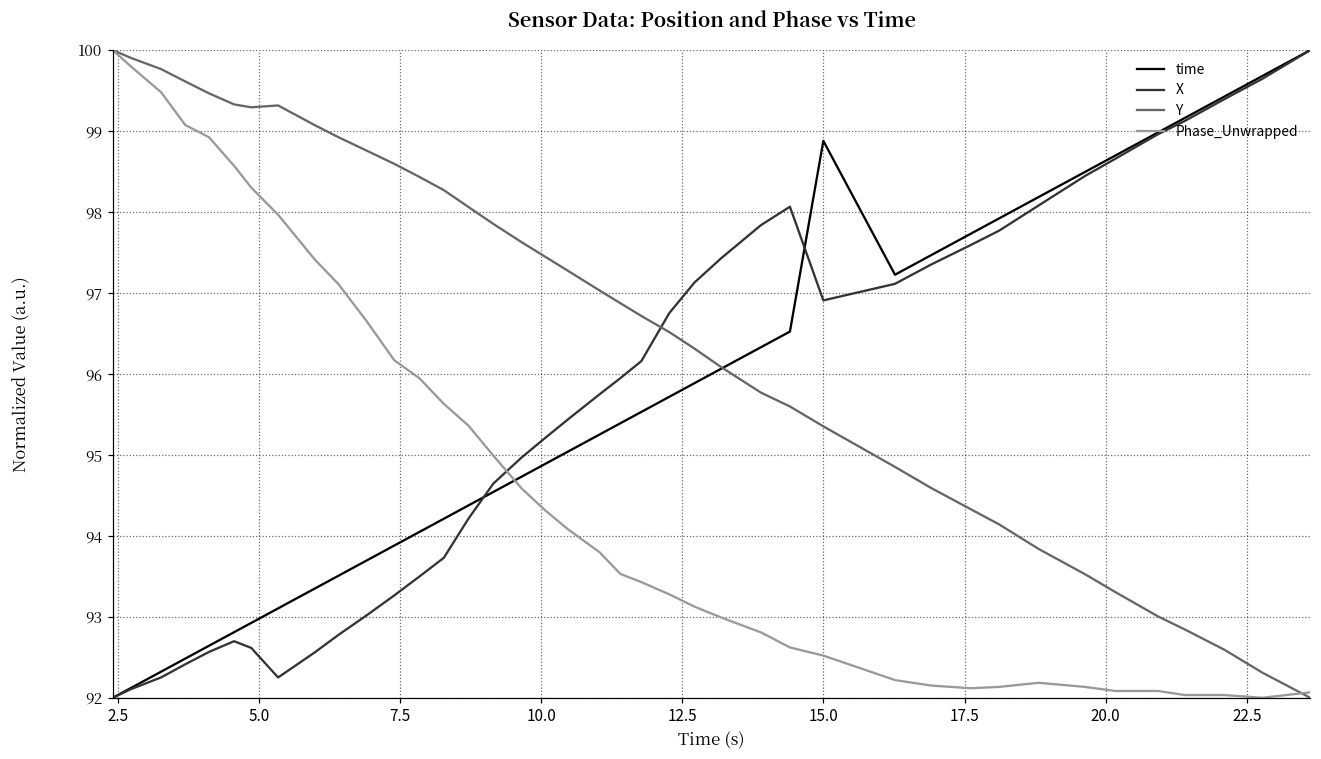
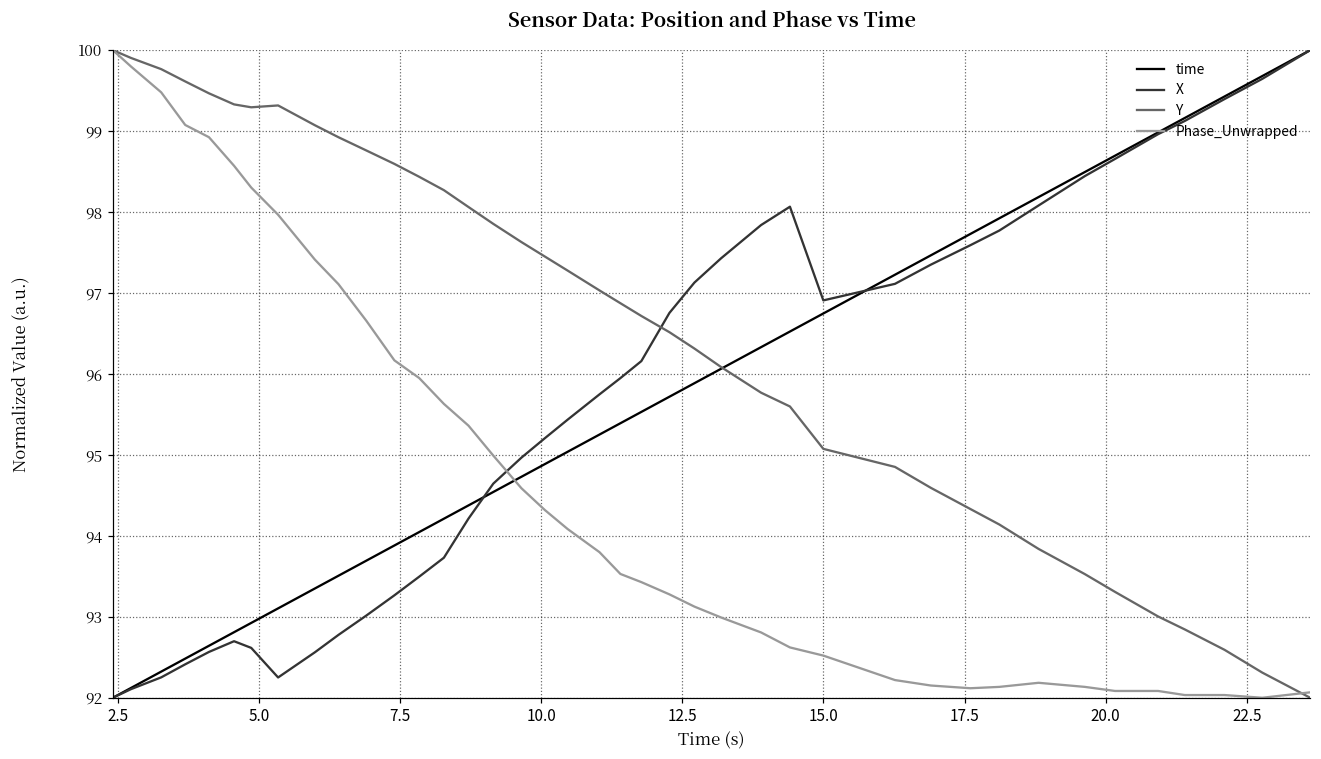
time, 15.0: 98.9 -> 96.7
Y, 15.0: 95.4 -> 95.1
